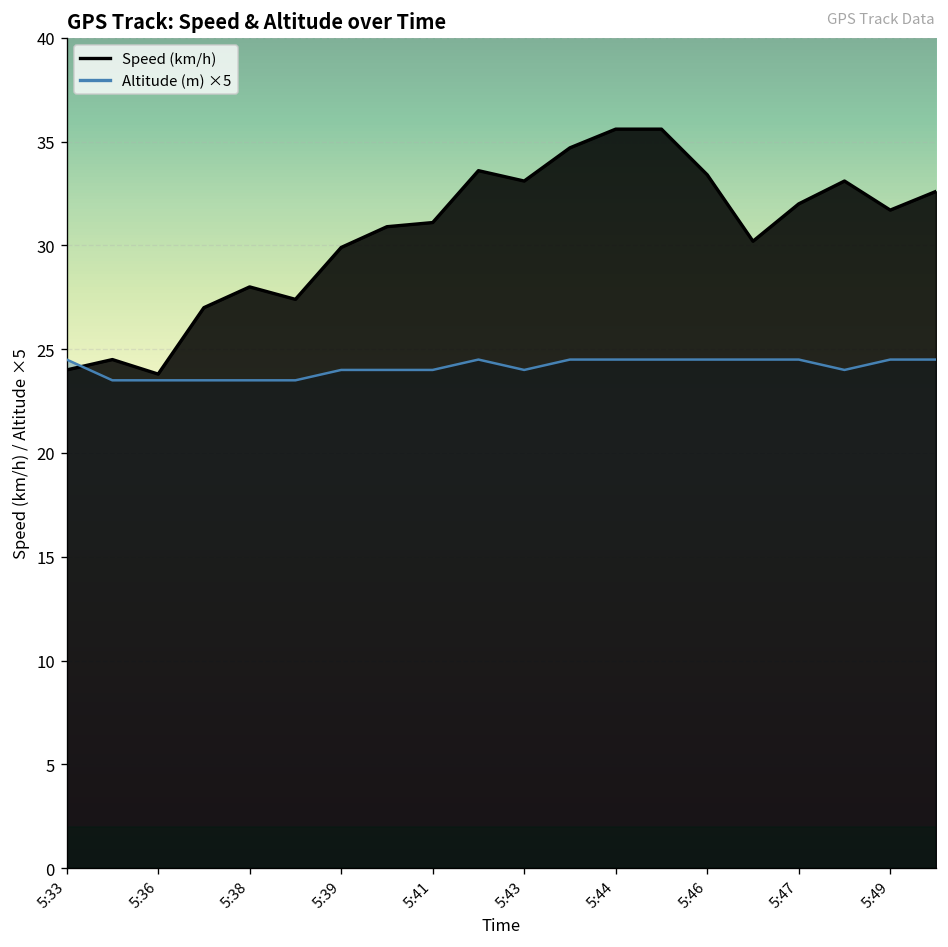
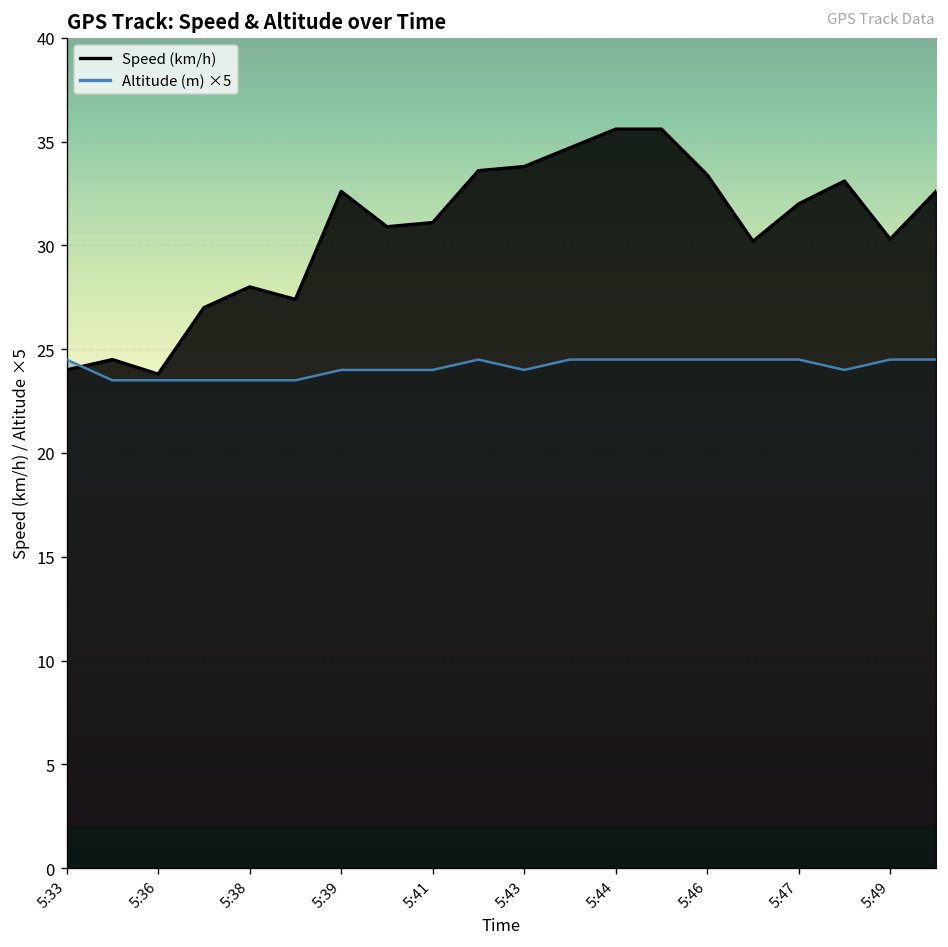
Speed (km/h), 5:39: 29.9 -> 32.6
Speed (km/h), 5:43: 33.1 -> 33.8
Speed (km/h), 5:49: 31.7 -> 30.3
